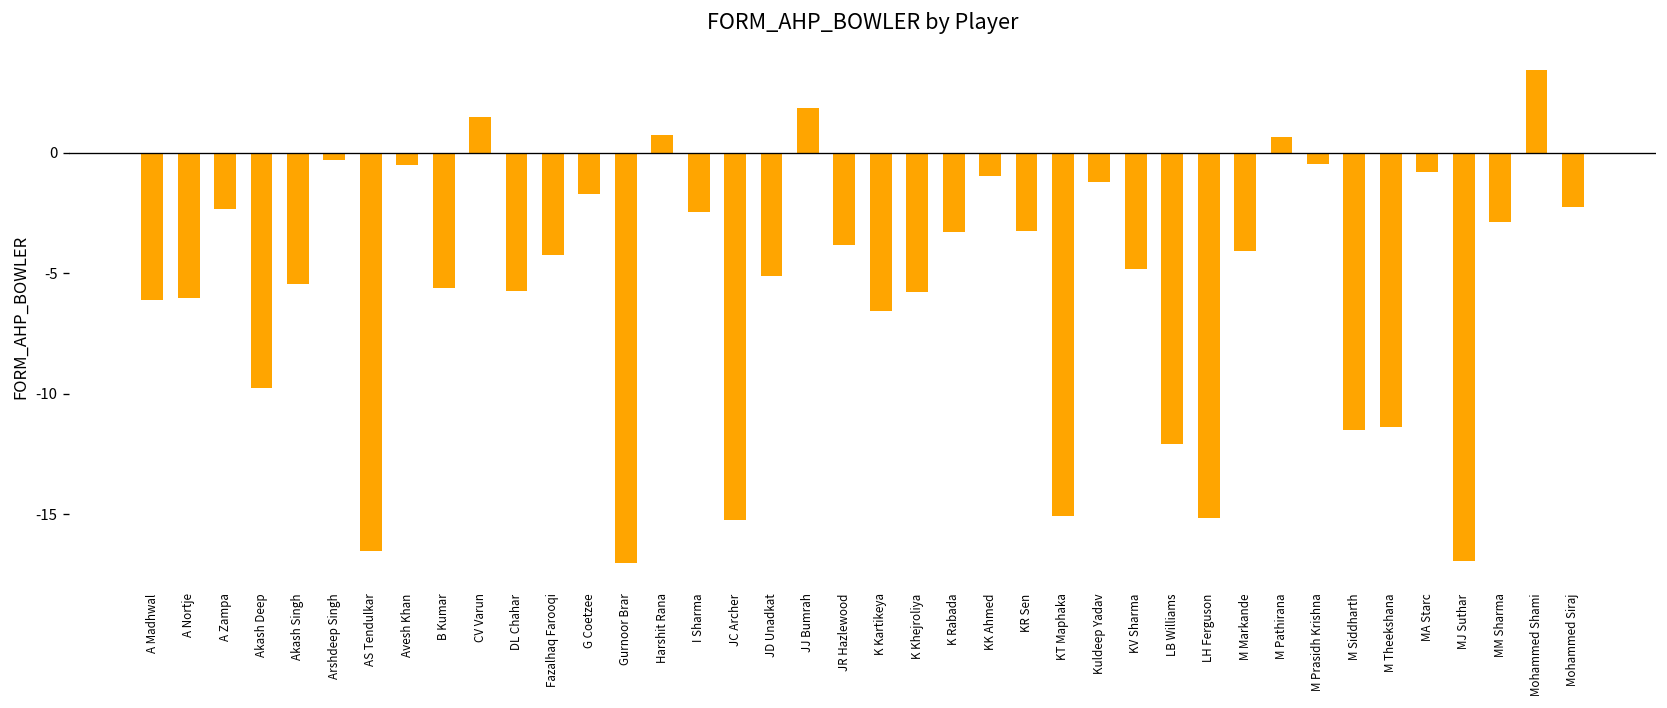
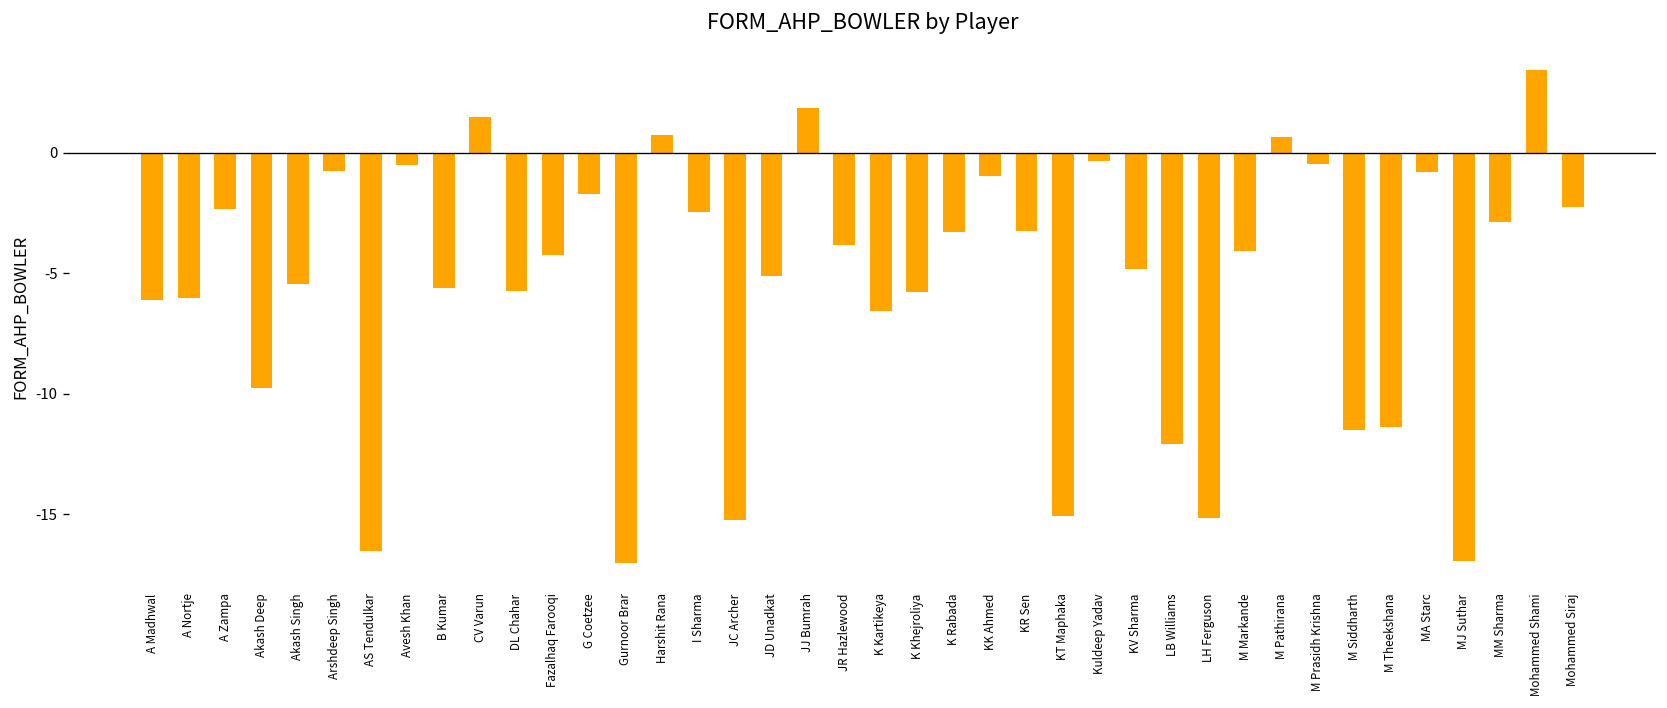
Arshdeep Singh: -0.3 -> -0.7
Kuldeep Yadav: -1.2 -> -0.4
